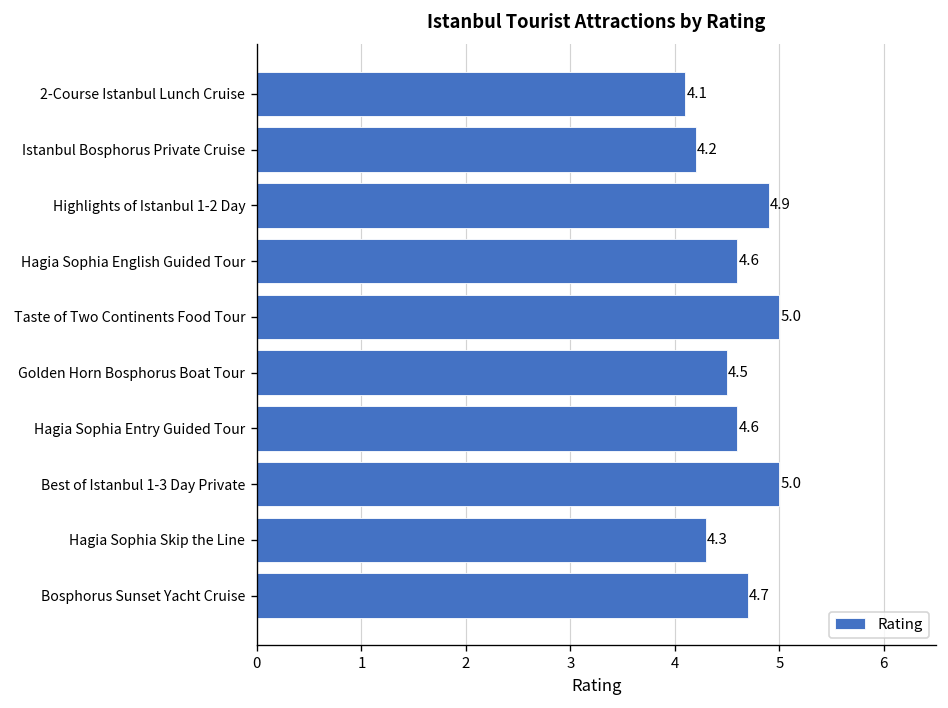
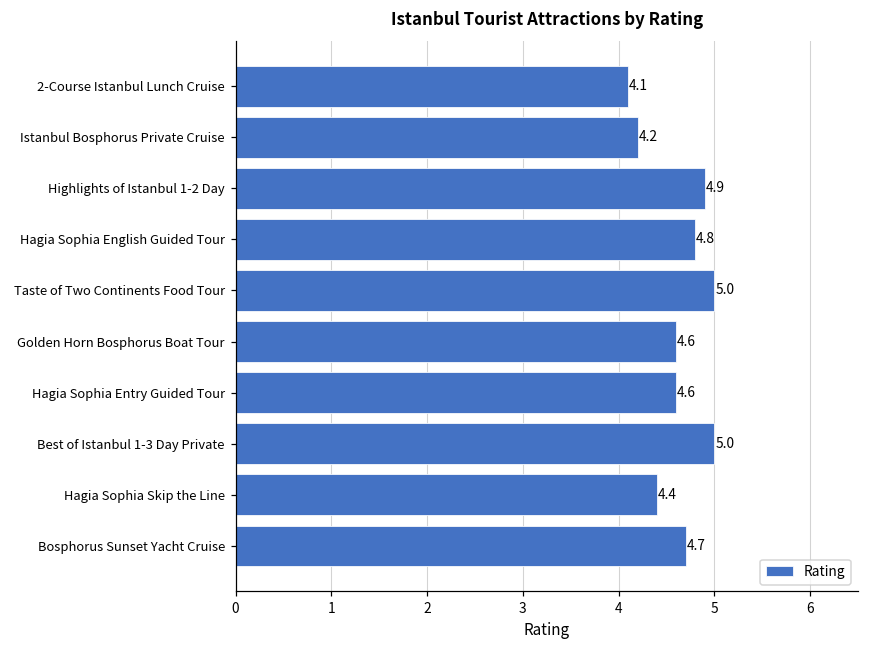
Hagia Sophia English Guided Tour: 4.6 -> 4.8
Golden Horn Bosphorus Boat Tour: 4.5 -> 4.6
Hagia Sophia Skip the Line: 4.3 -> 4.4
